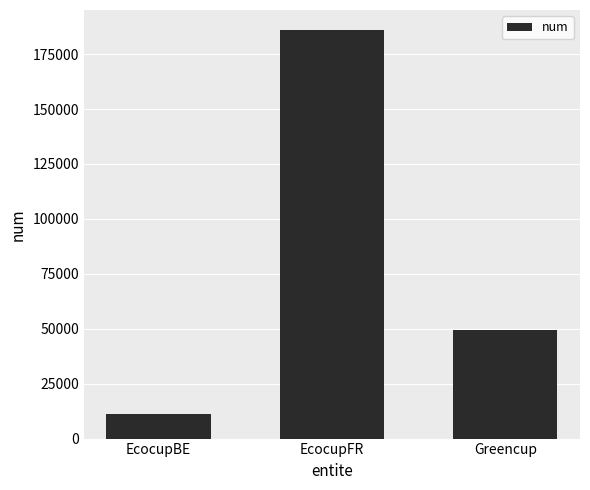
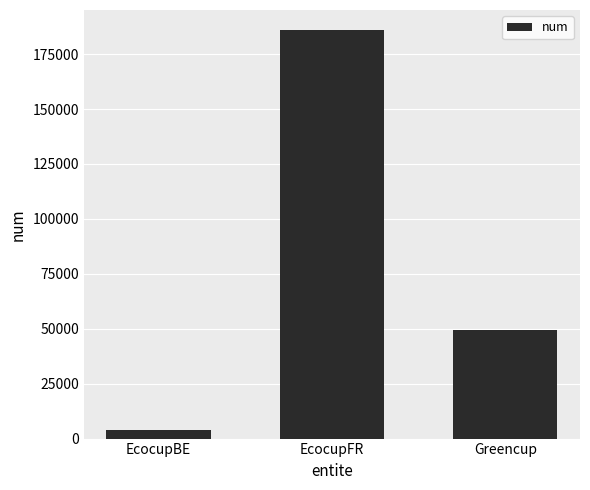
EcocupBE: 11000 -> 4000
